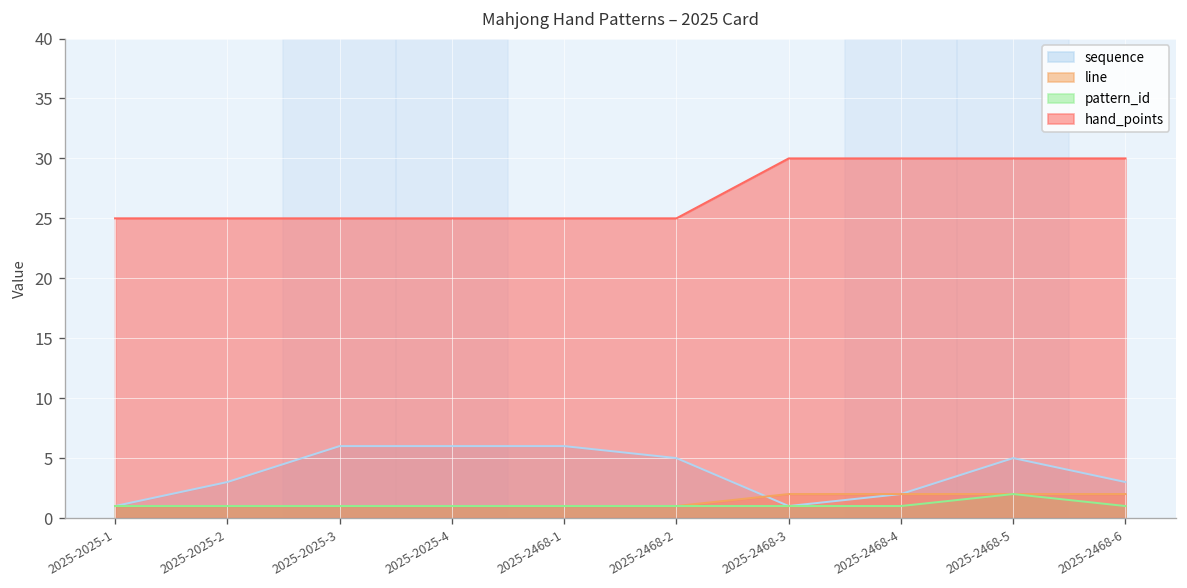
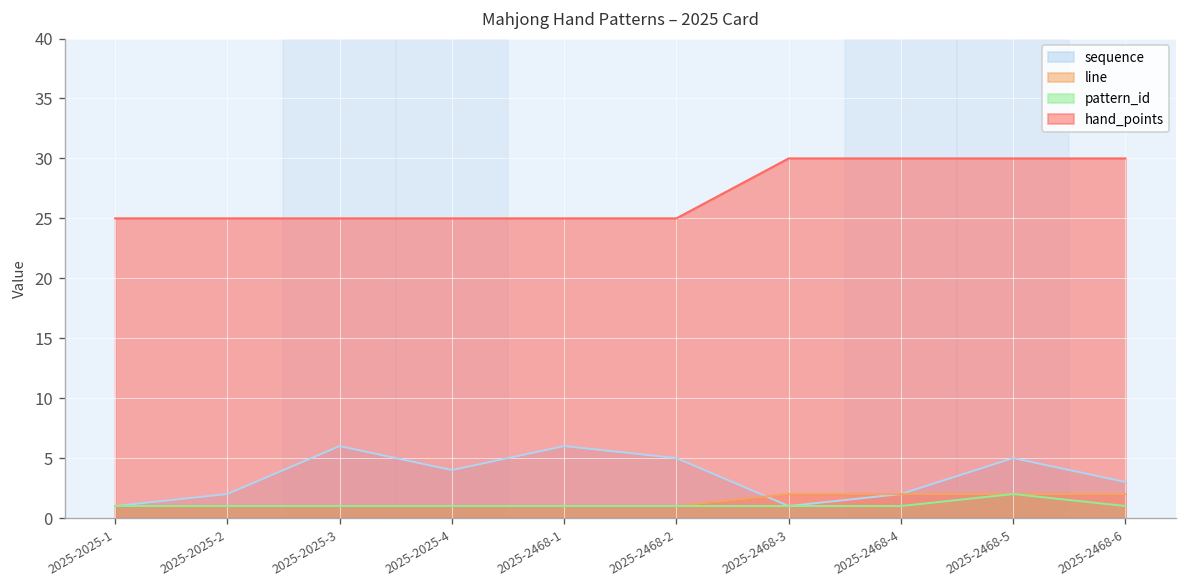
sequence, 2025-2025-2: 3 -> 2
sequence, 2025-2025-4: 6 -> 4
